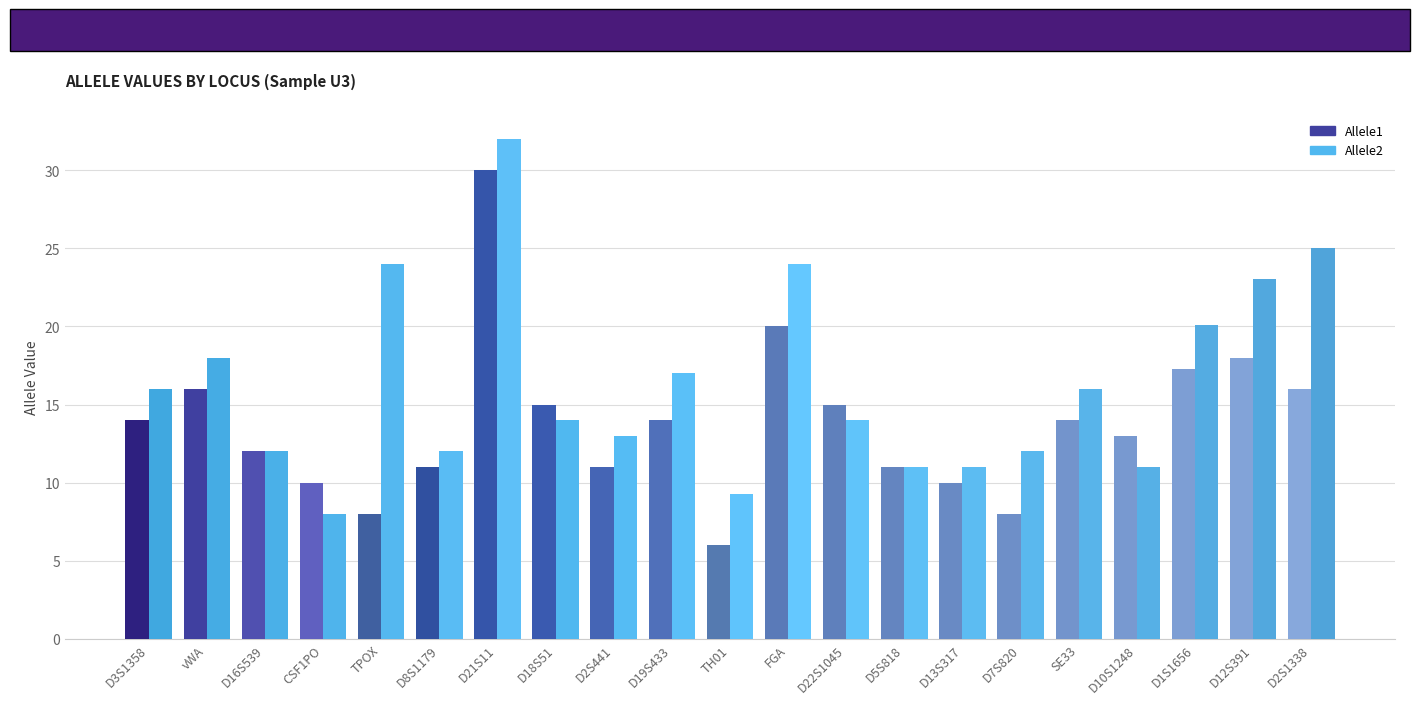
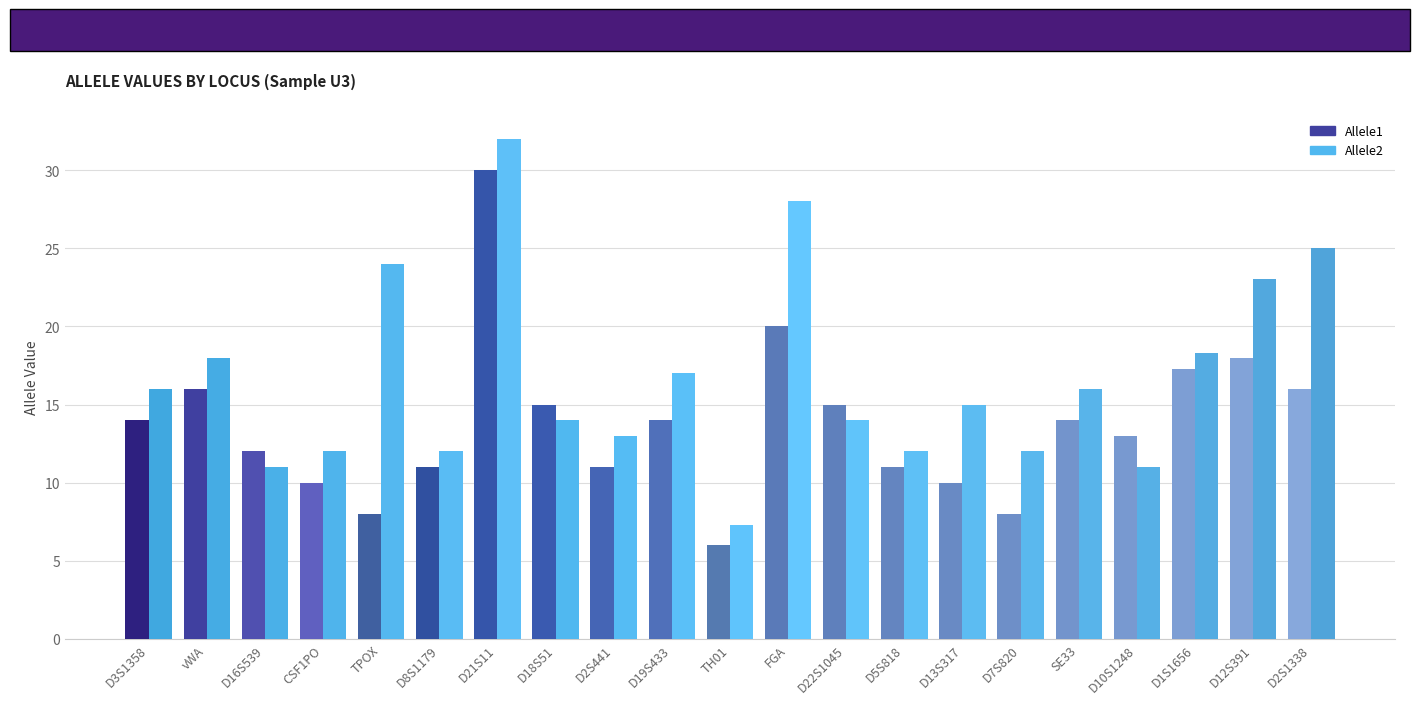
Allele2, D16S539: 12 -> 11
Allele2, CSF1PO: 8 -> 12
Allele2, TH01: 9.3 -> 7.3
Allele2, FGA: 24 -> 28
Allele2, D5S818: 11 -> 12
Allele2, D13S317: 11 -> 15
Allele2, D1S1656: 20.1 -> 18.3
